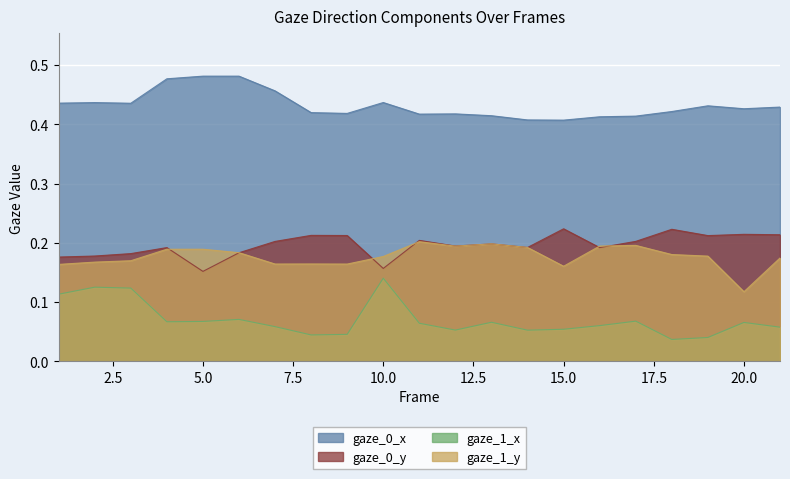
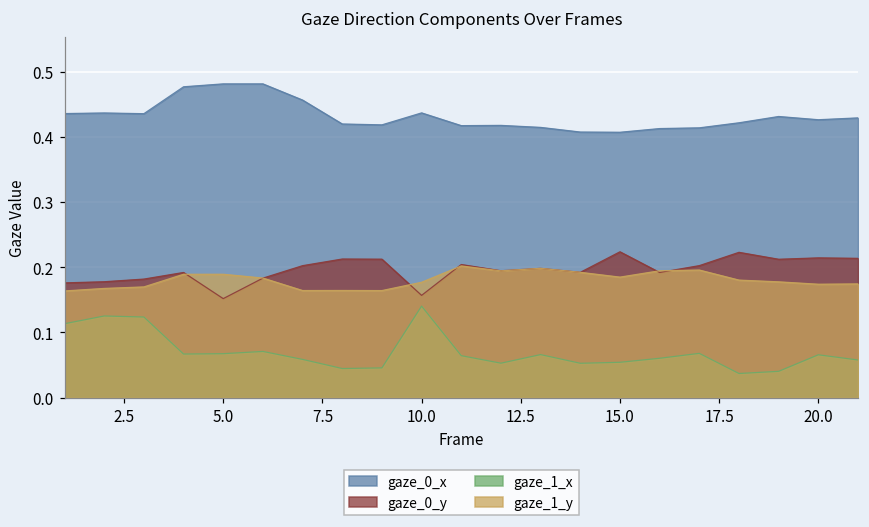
gaze_1_y, 15.0: 0.16 -> 0.18
gaze_1_y, 20.0: 0.12 -> 0.17
